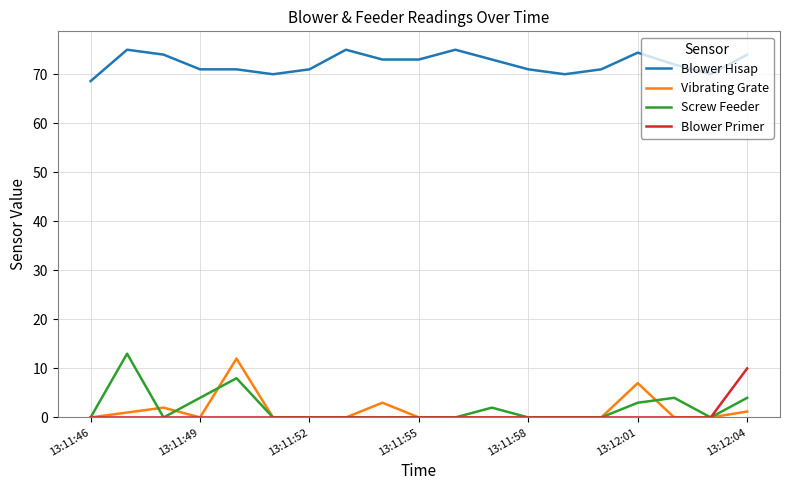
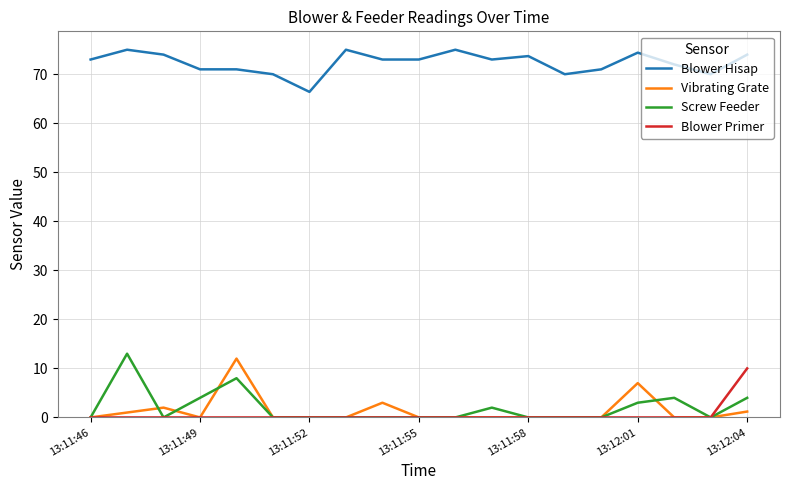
Blower Hisap, 13:11:46: 69 -> 73
Blower Hisap, 13:11:52: 71 -> 66
Blower Hisap, 13:11:58: 71 -> 74
